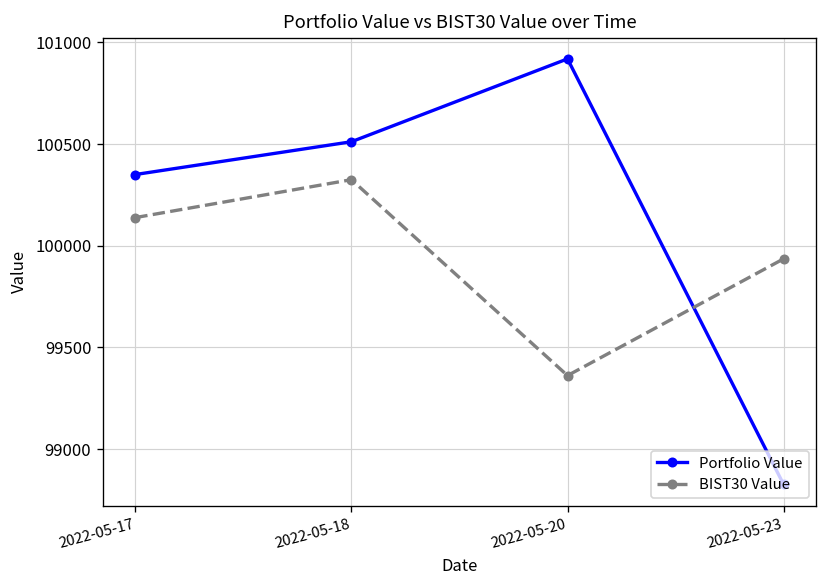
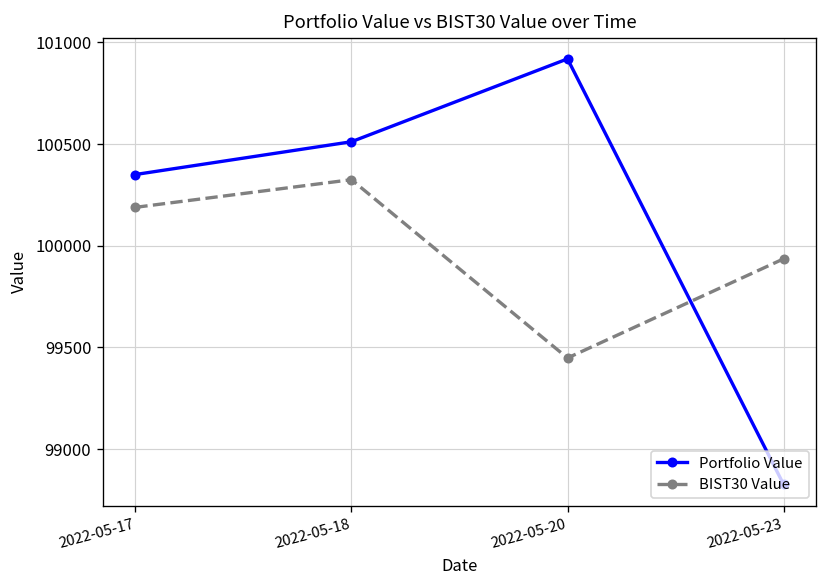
BIST30 Value, 2022-05-17: 100140 -> 100190
BIST30 Value, 2022-05-20: 99360 -> 99450
